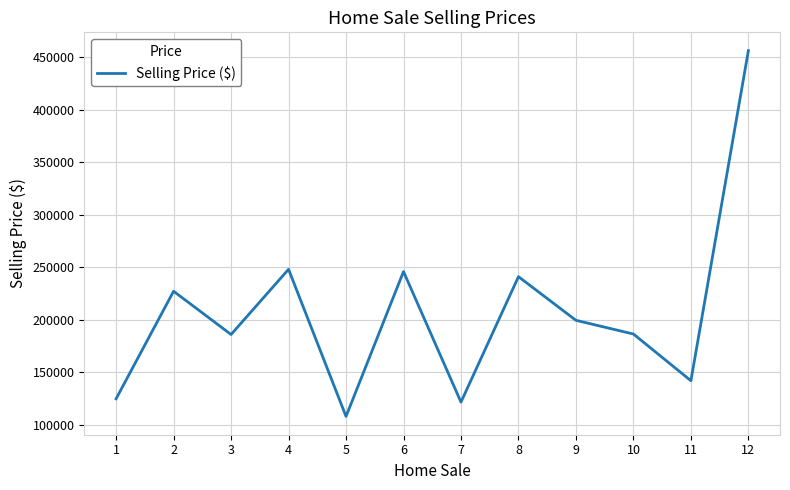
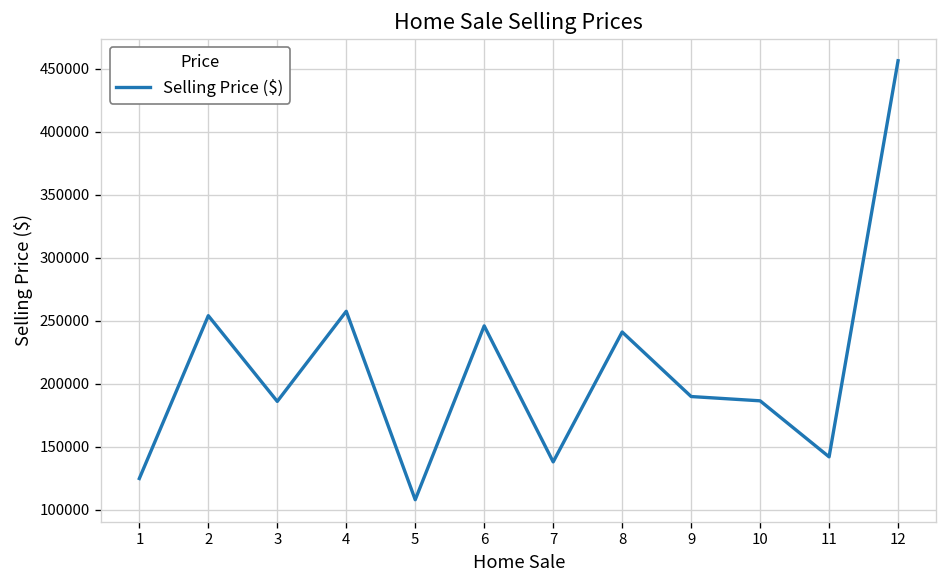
2: 227000 -> 254000
4: 248000 -> 258000
7: 122000 -> 138000
9: 200000 -> 190000
